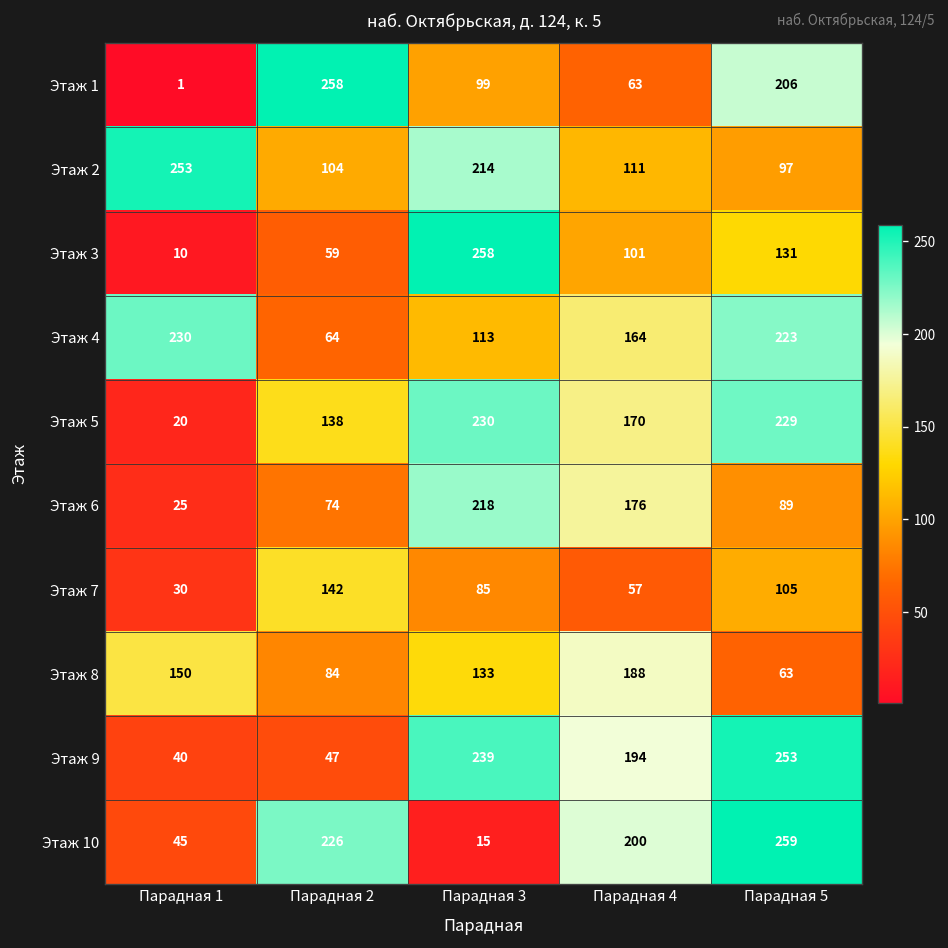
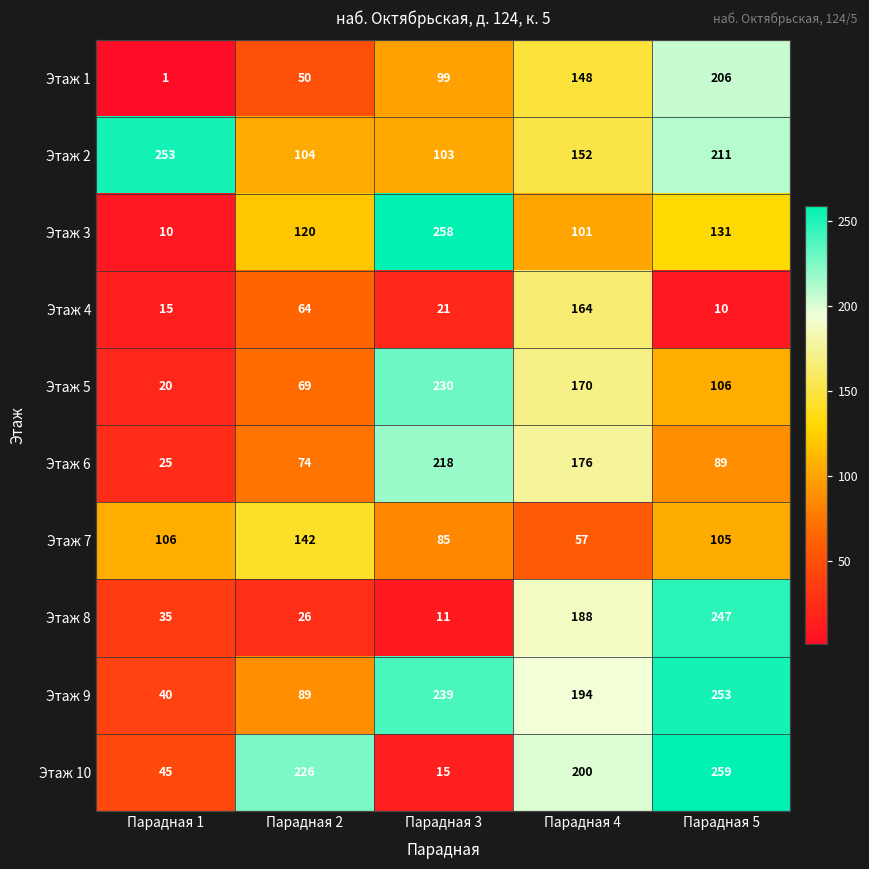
Этаж 1, Парадная 2: 258 -> 50
Этаж 1, Парадная 4: 63 -> 148
Этаж 2, Парадная 3: 214 -> 103
Этаж 2, Парадная 4: 111 -> 152
Этаж 2, Парадная 5: 97 -> 211
Этаж 3, Парадная 2: 59 -> 120
Этаж 4, Парадная 1: 230 -> 15
Этаж 4, Парадная 3: 113 -> 21
Этаж 4, Парадная 5: 223 -> 10
Этаж 5, Парадная 2: 138 -> 69
Этаж 5, Парадная 5: 229 -> 106
Этаж 7, Парадная 1: 30 -> 106
Этаж 8, Парадная 1: 150 -> 35
Этаж 8, Парадная 2: 84 -> 26
Этаж 8, Парадная 3: 133 -> 11
Этаж 8, Парадная 5: 63 -> 247
Этаж 9, Парадная 2: 47 -> 89
